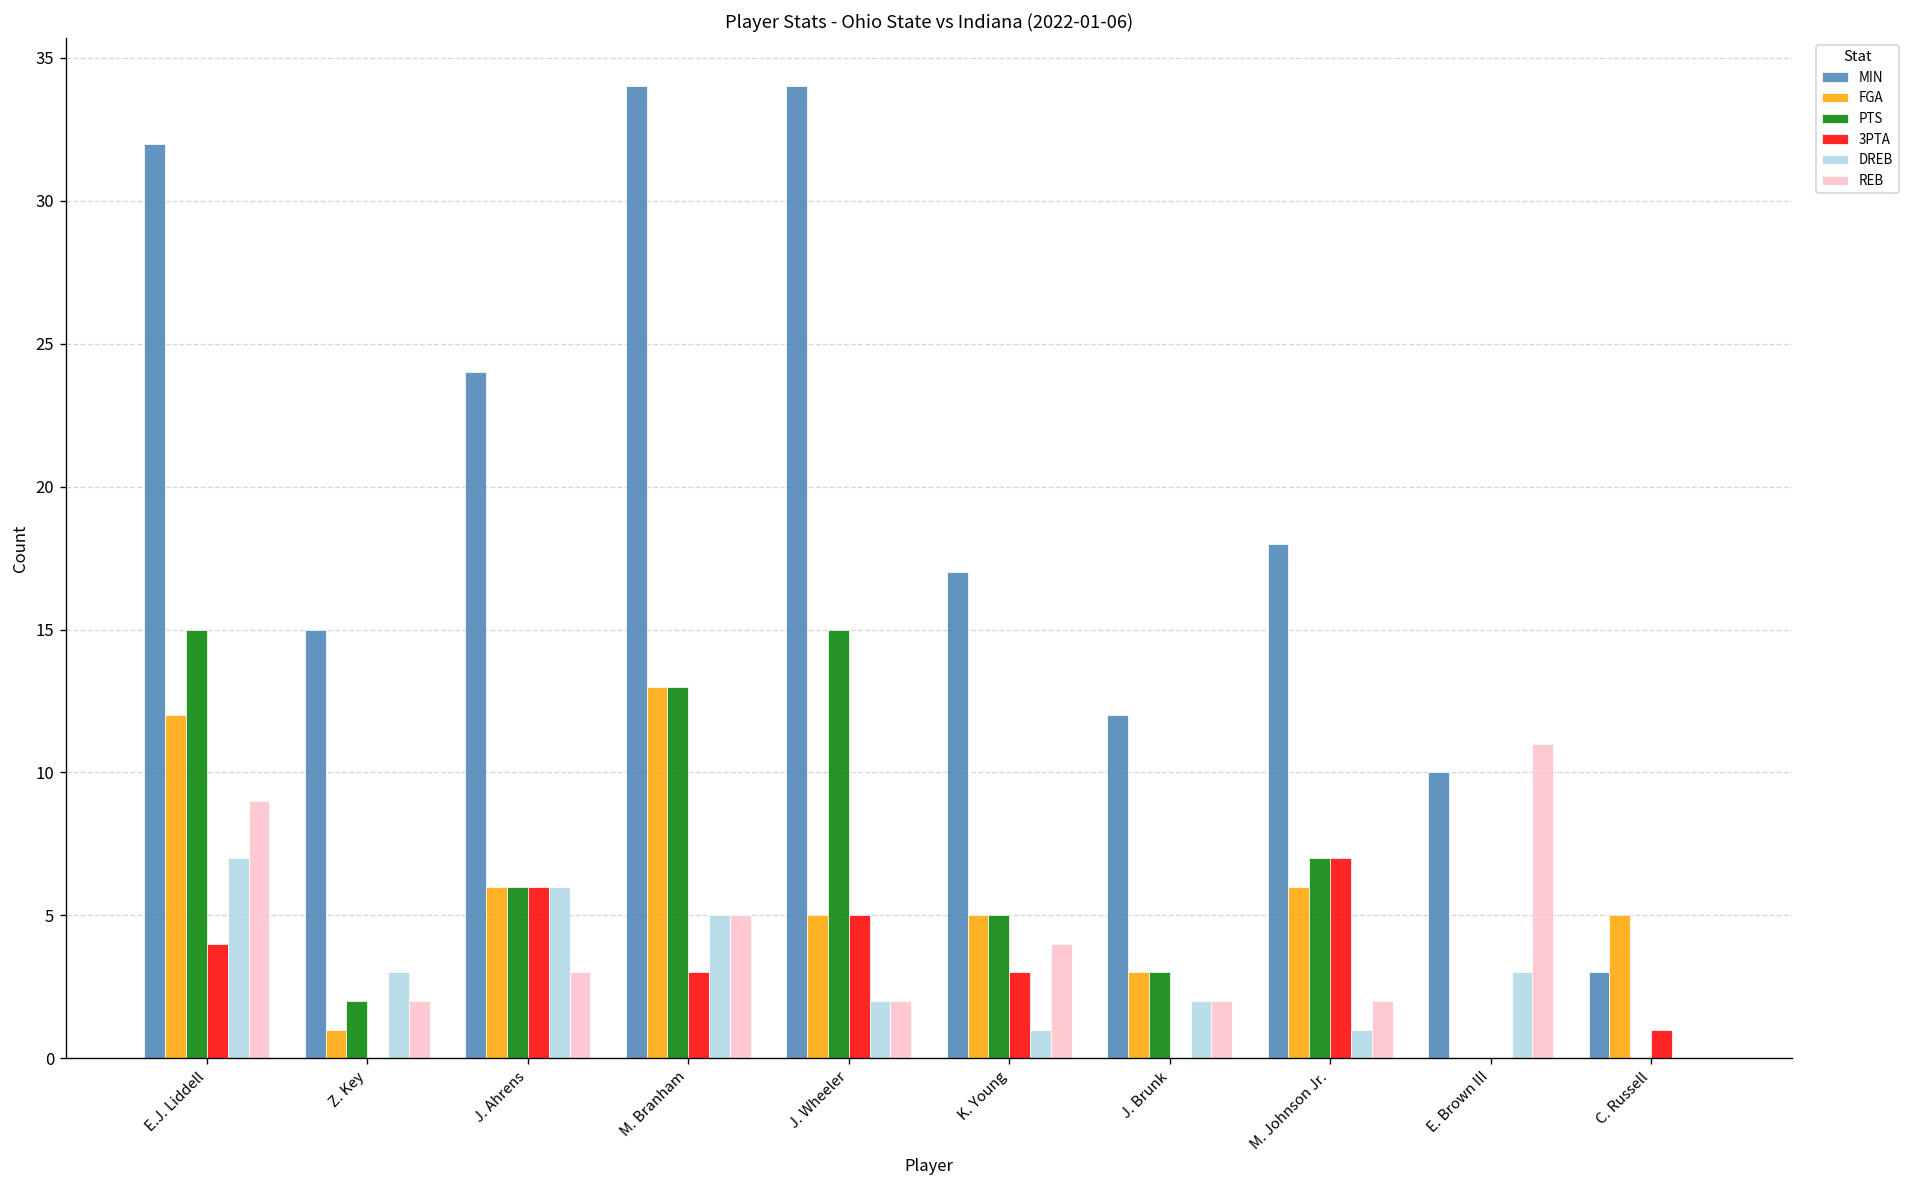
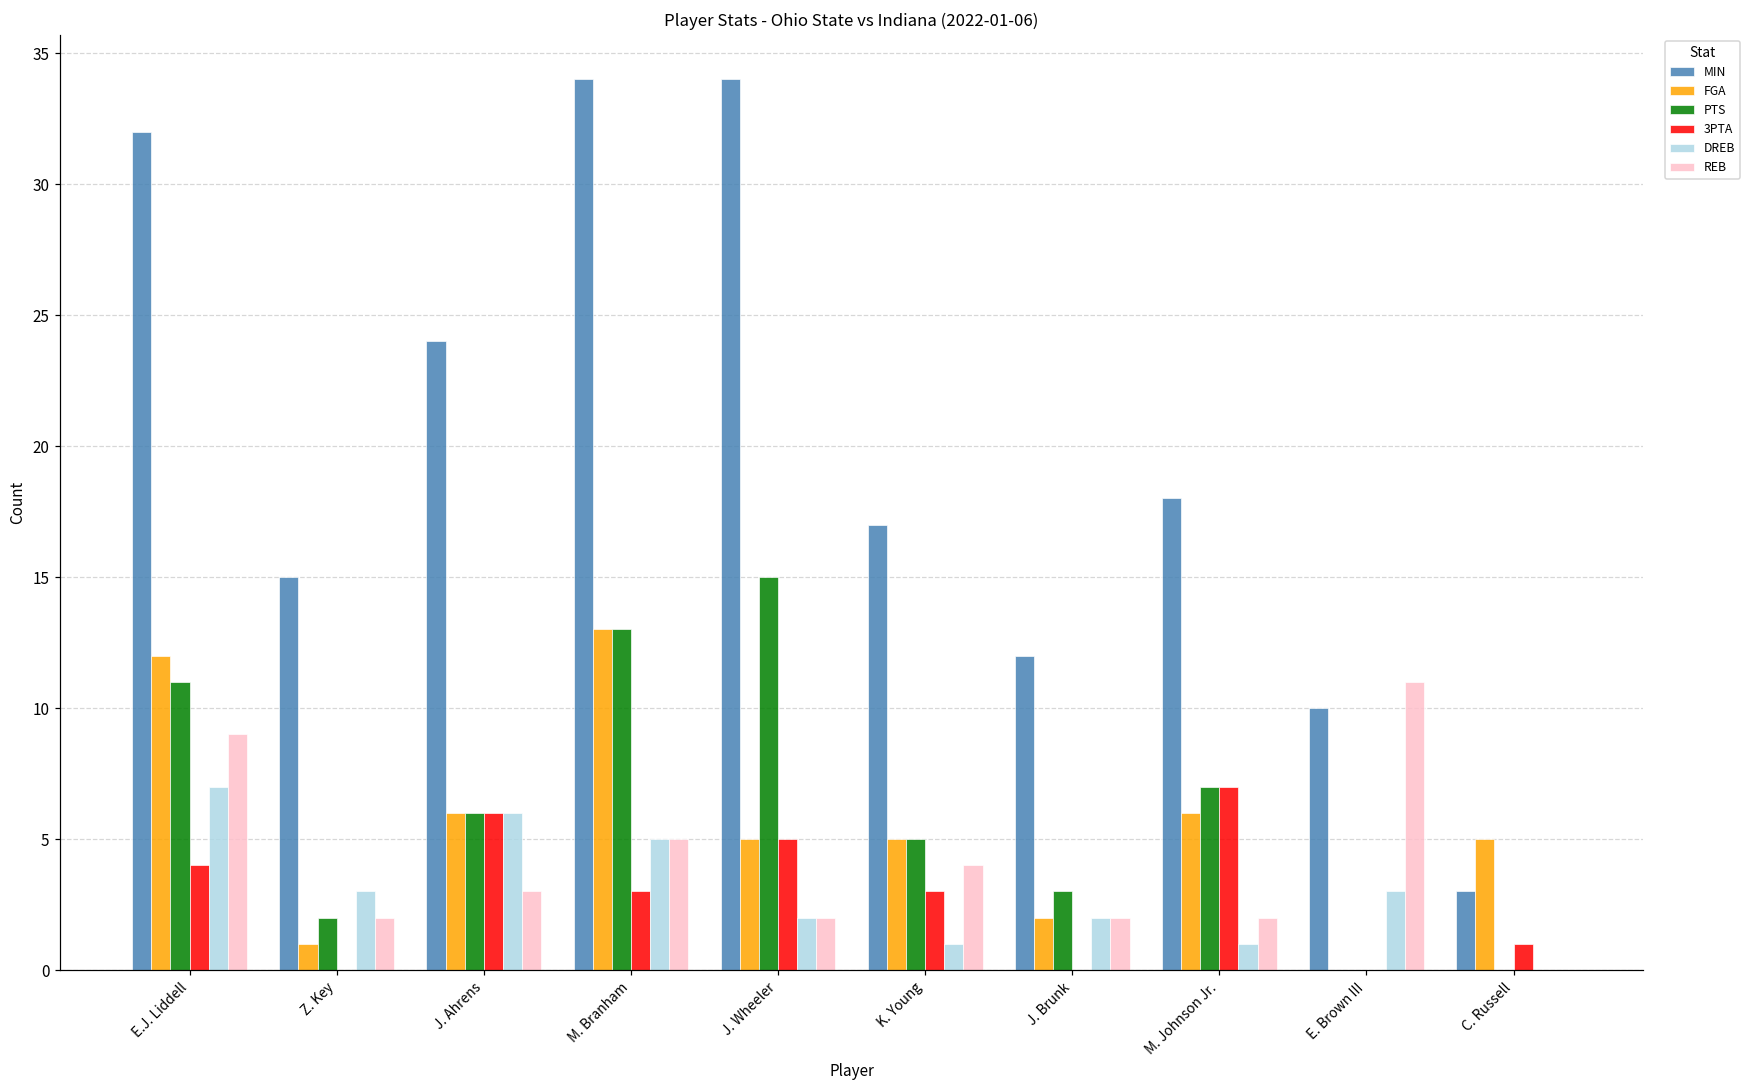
PTS, E.J. Liddell: 15 -> 11
FGA, J. Brunk: 3 -> 2
